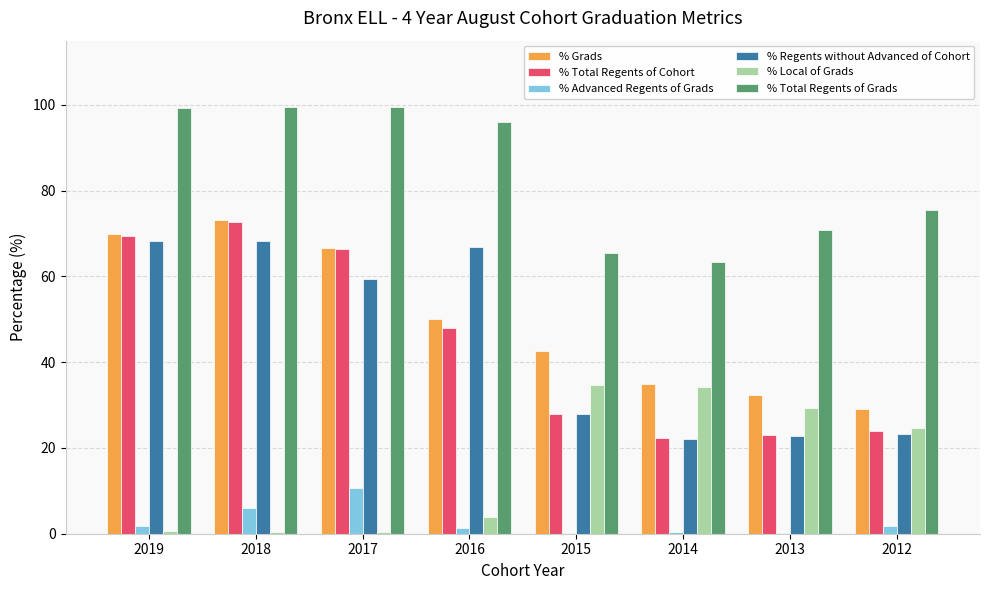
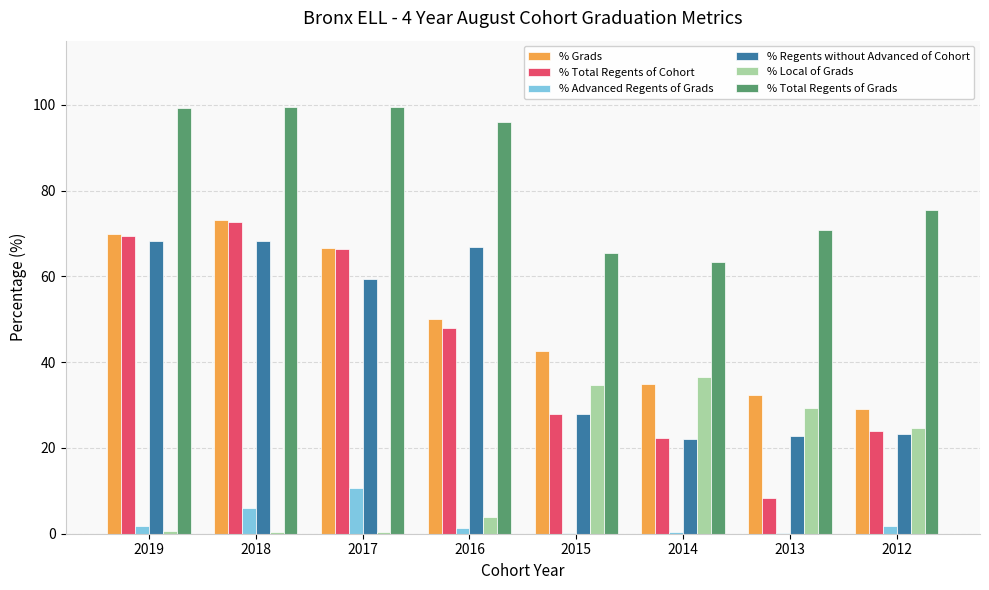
% Local of Grads, 2014: 34 -> 37
% Total Regents of Cohort, 2013: 23 -> 8
